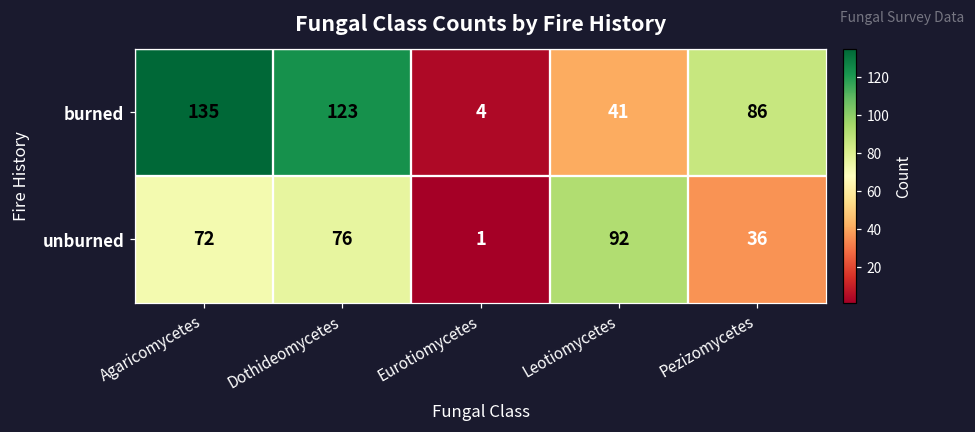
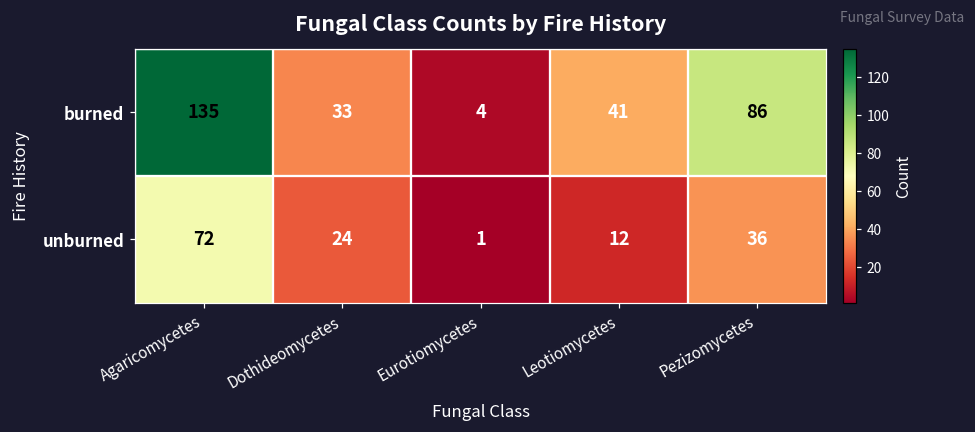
burned, Dothideomycetes: 123 -> 33
unburned, Dothideomycetes: 76 -> 24
unburned, Leotiomycetes: 92 -> 12
